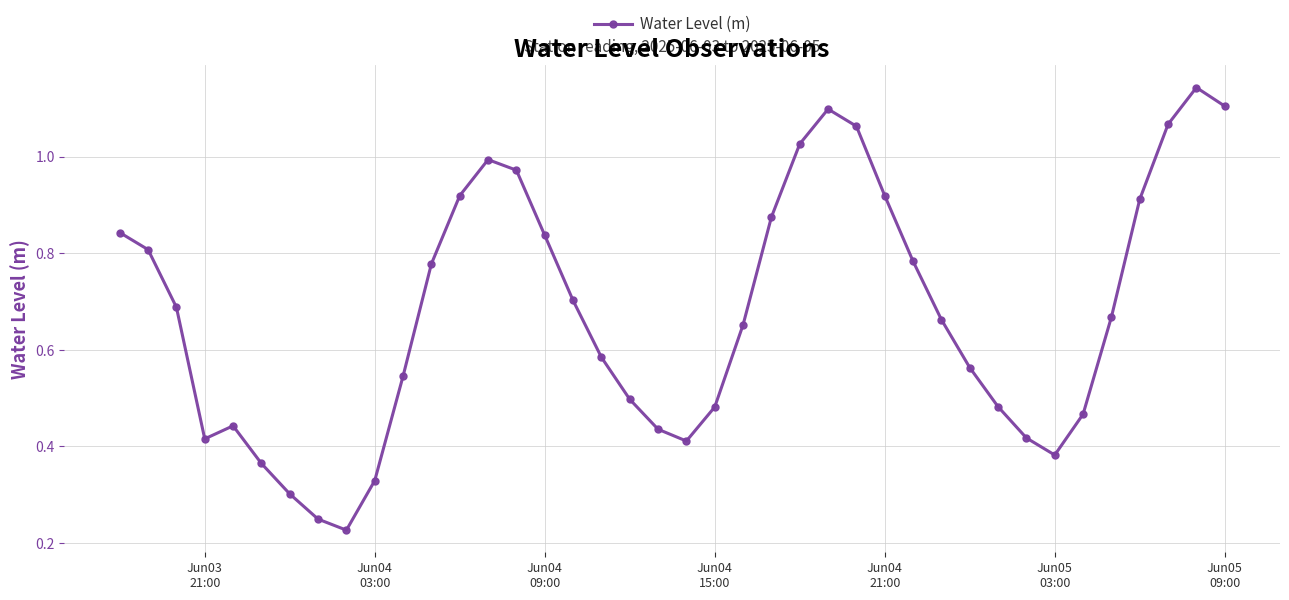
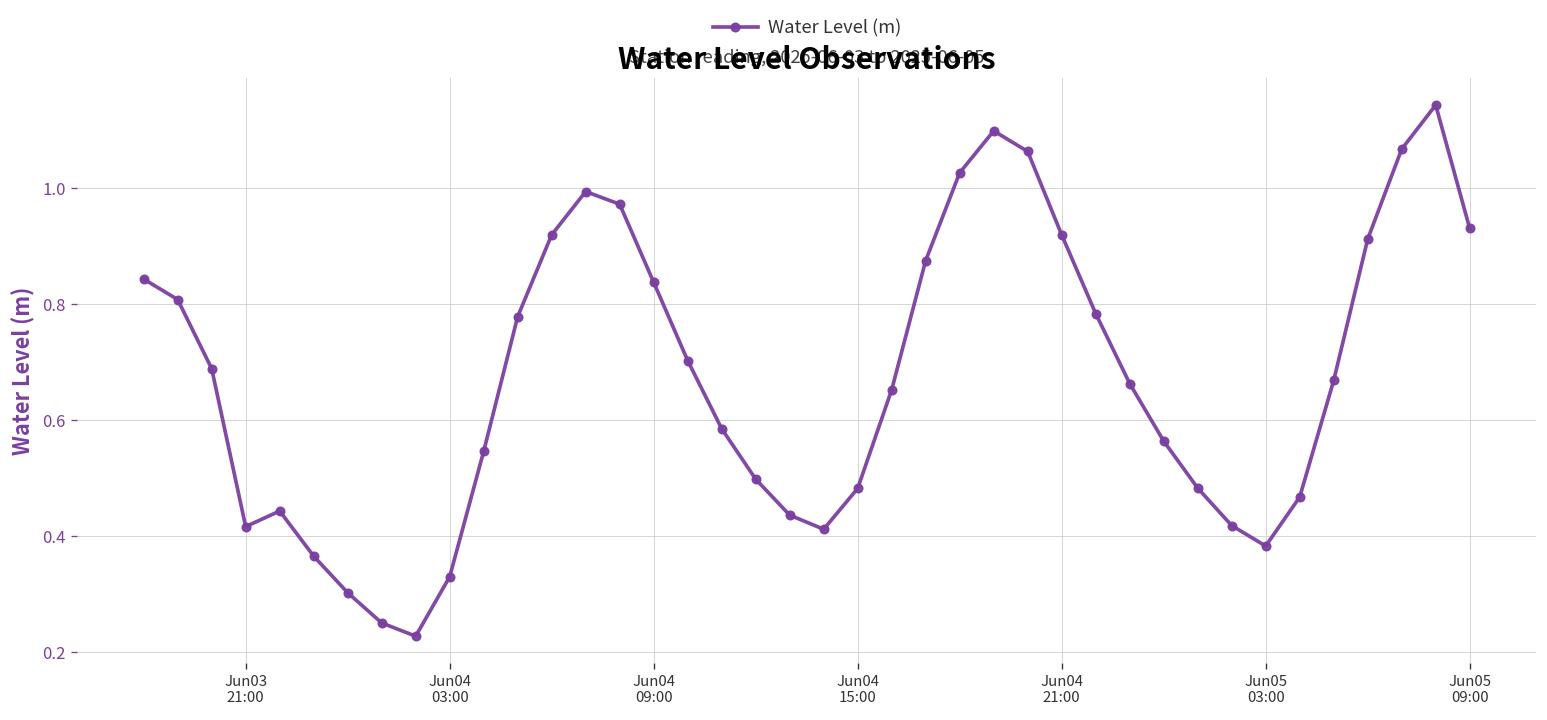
Jun05 09:00: 1.10 -> 0.93
